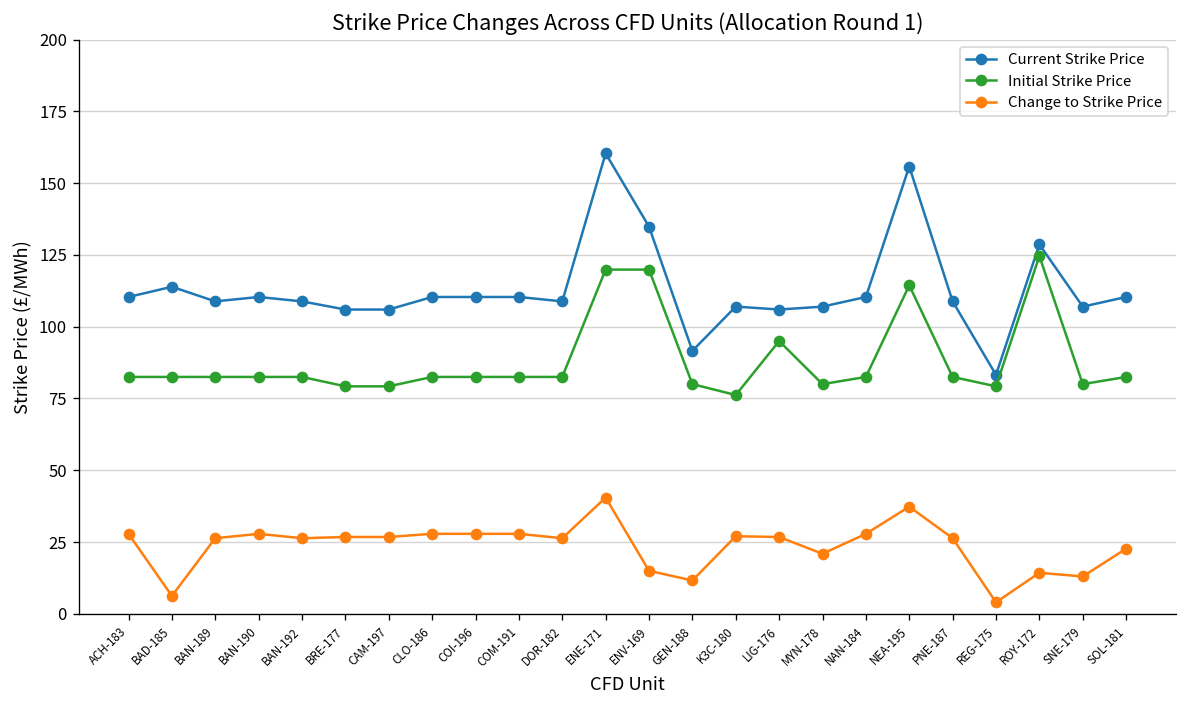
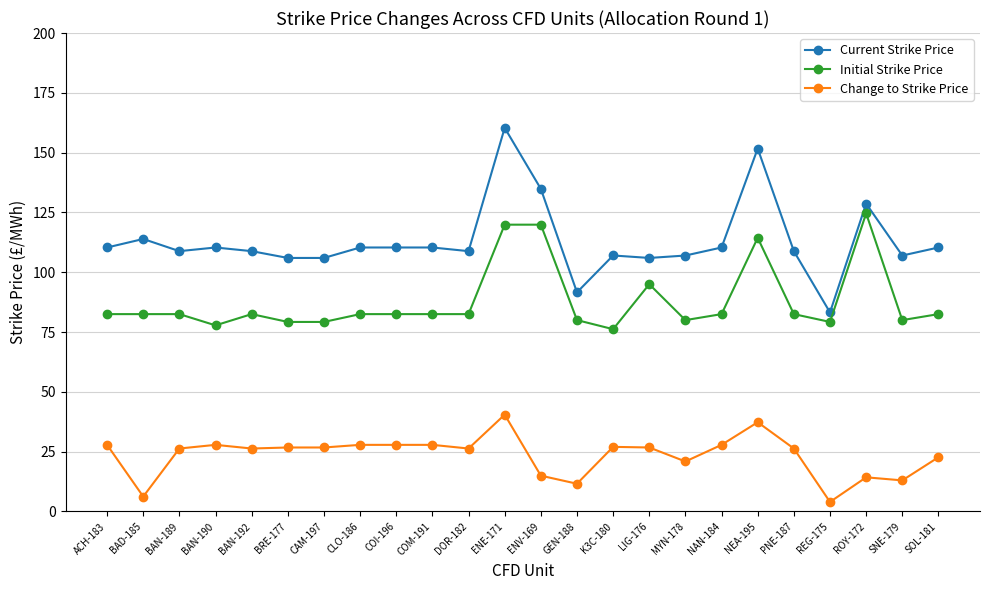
Initial Strike Price, BAN-190: 83 -> 78
Current Strike Price, NEA-195: 156 -> 152
